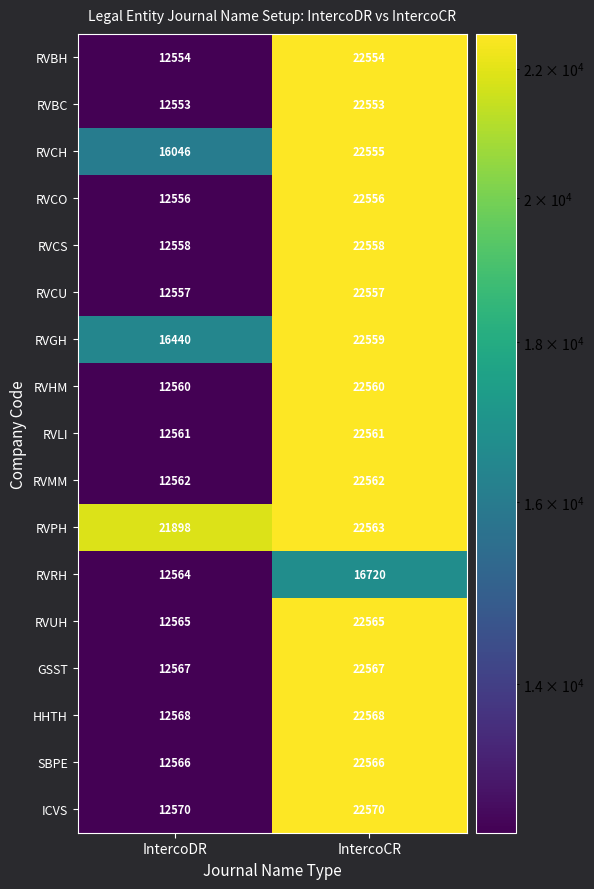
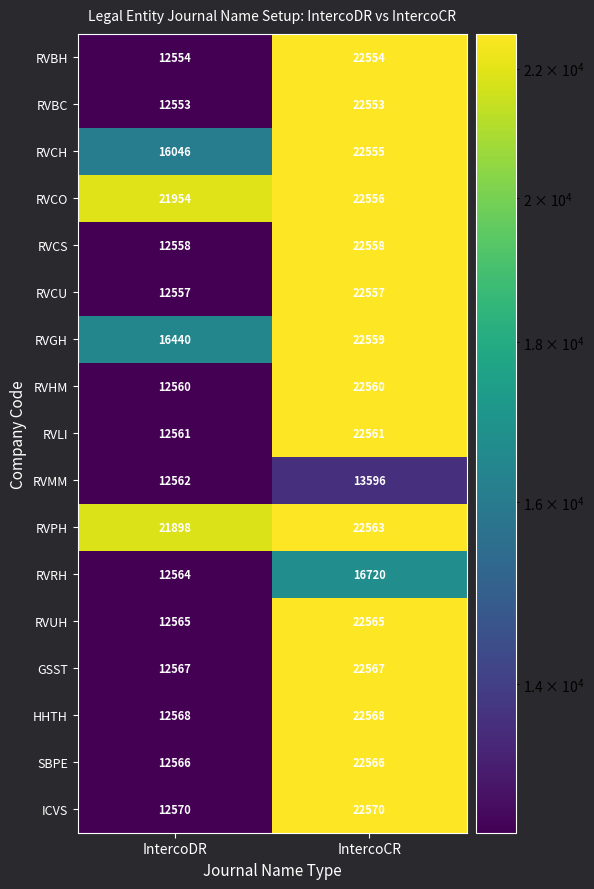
RVCO, IntercoDR: 12556 -> 21954
RVMM, IntercoCR: 22562 -> 13596
